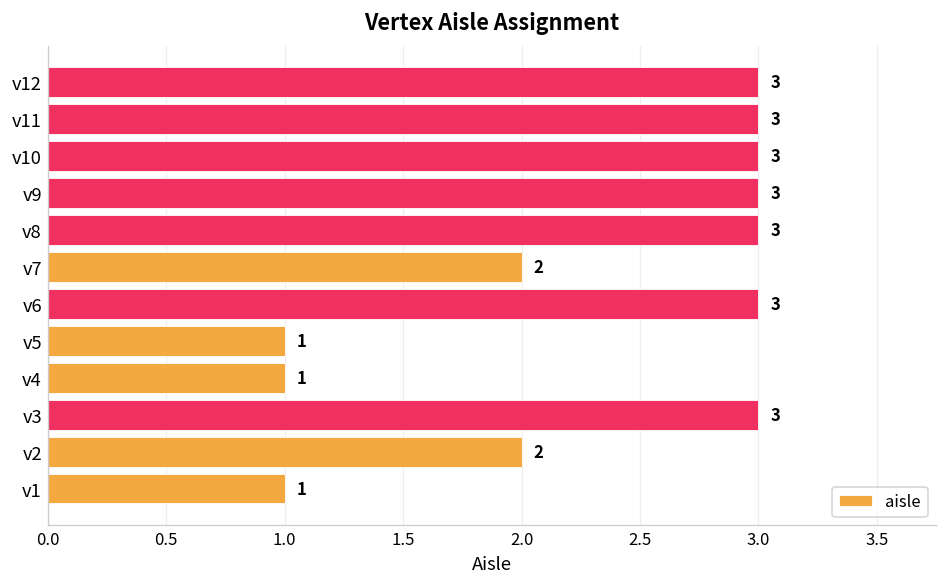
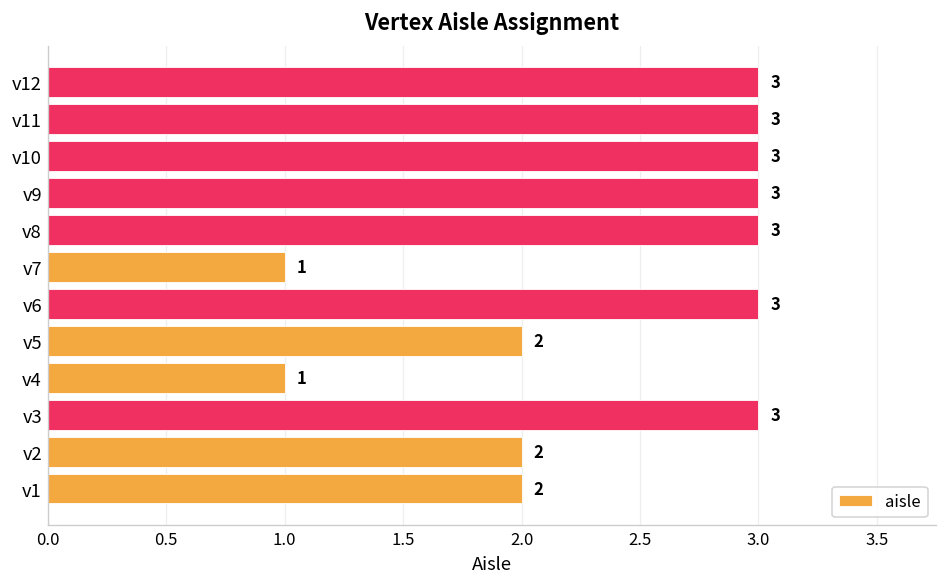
v7: 2 -> 1
v5: 1 -> 2
v1: 1 -> 2
